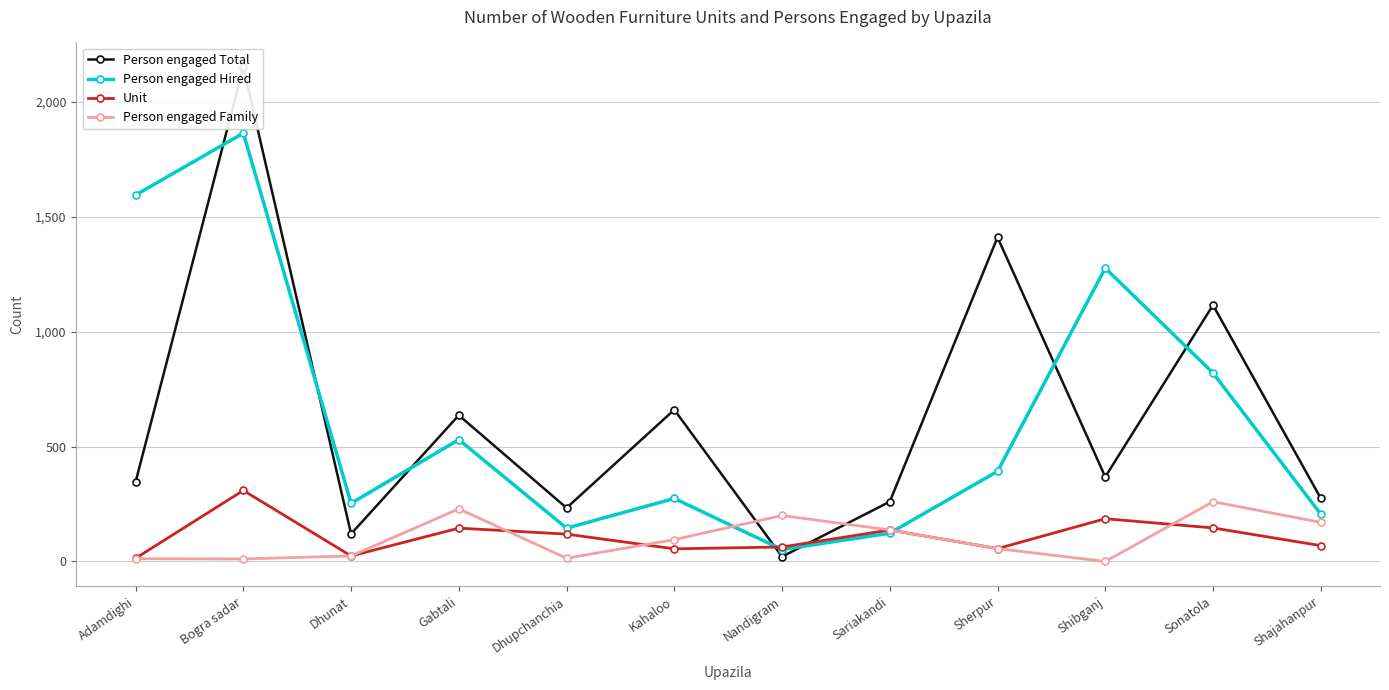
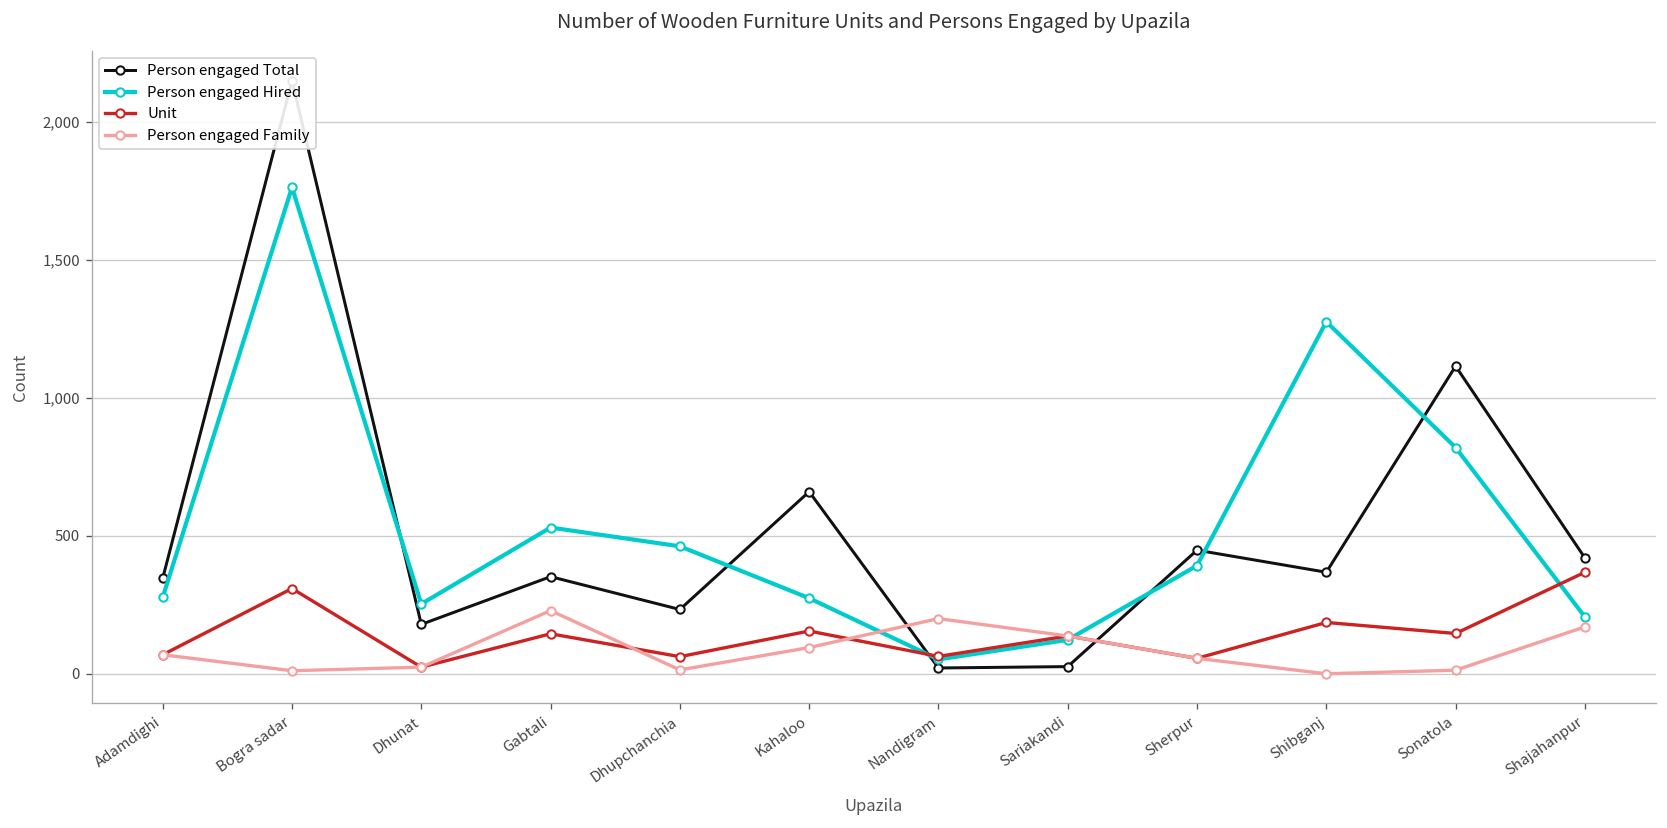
Person engaged Hired, Adamdighi: 1,590 -> 280
Unit, Adamdighi: 10 -> 70
Person engaged Family, Adamdighi: 10 -> 70
Person engaged Hired, Bogra sadar: 1,860 -> 1,760
Person engaged Total, Dhunat: 120 -> 180
Person engaged Total, Gabtali: 640 -> 350
Person engaged Hired, Dhupchanchia: 150 -> 460
Unit, Dhupchanchia: 120 -> 60
Unit, Kahaloo: 60 -> 160
Person engaged Total, Sariakandi: 260 -> 30
Person engaged Total, Sherpur: 1,410 -> 450
Person engaged Family, Sonatola: 260 -> 10
Person engaged Total, Shajahanpur: 280 -> 420
Unit, Shajahanpur: 70 -> 370
